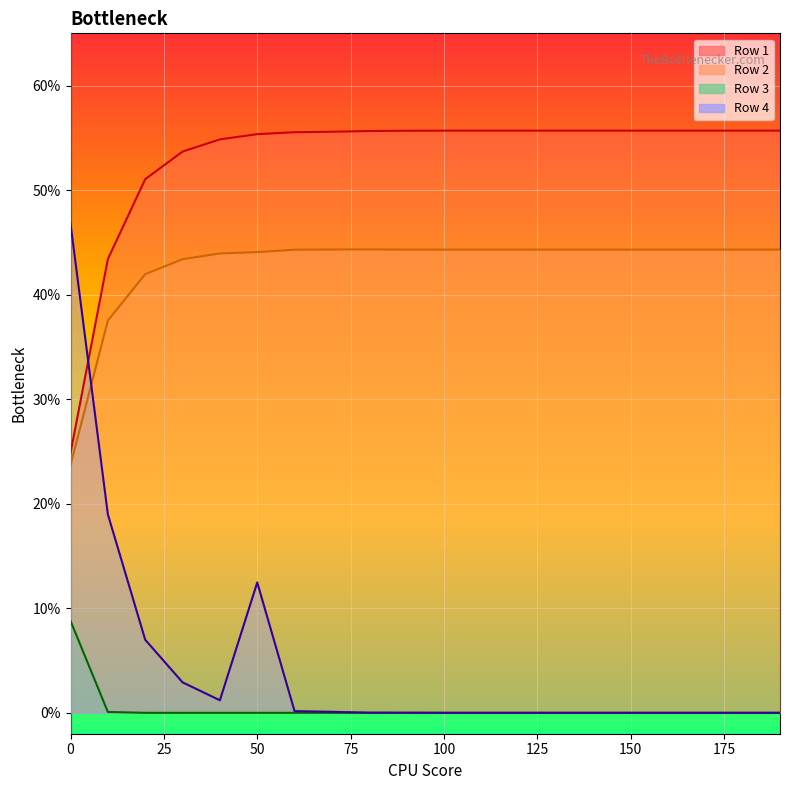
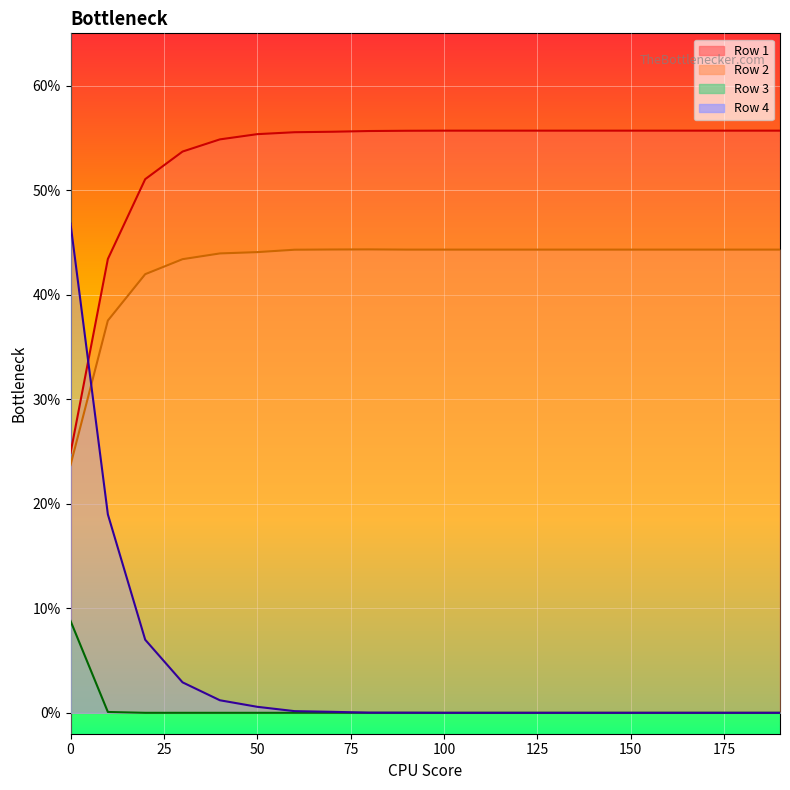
Row 4, 50: 12.5% -> 0.6%
